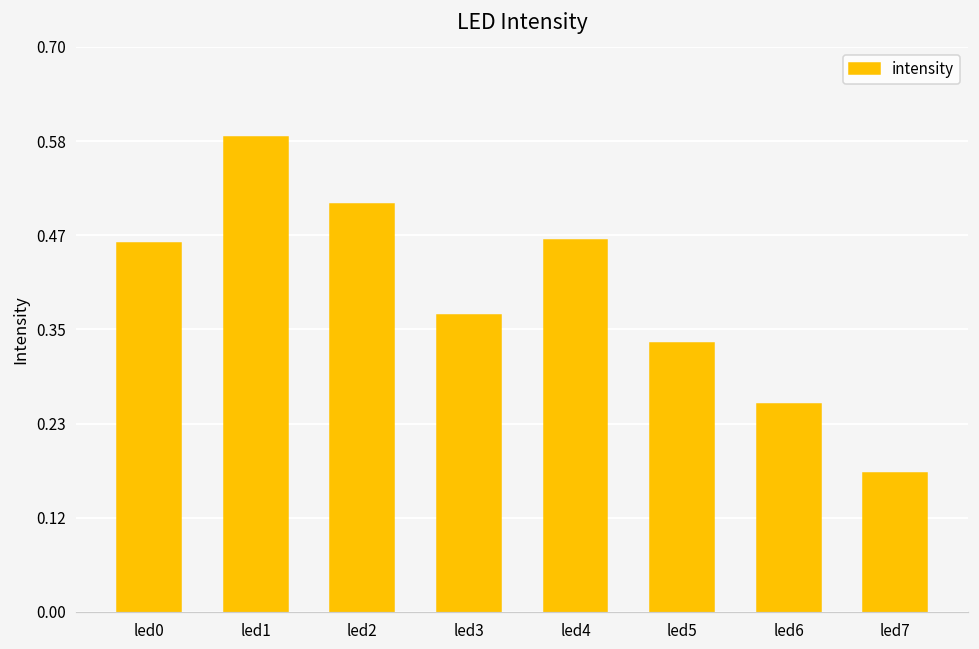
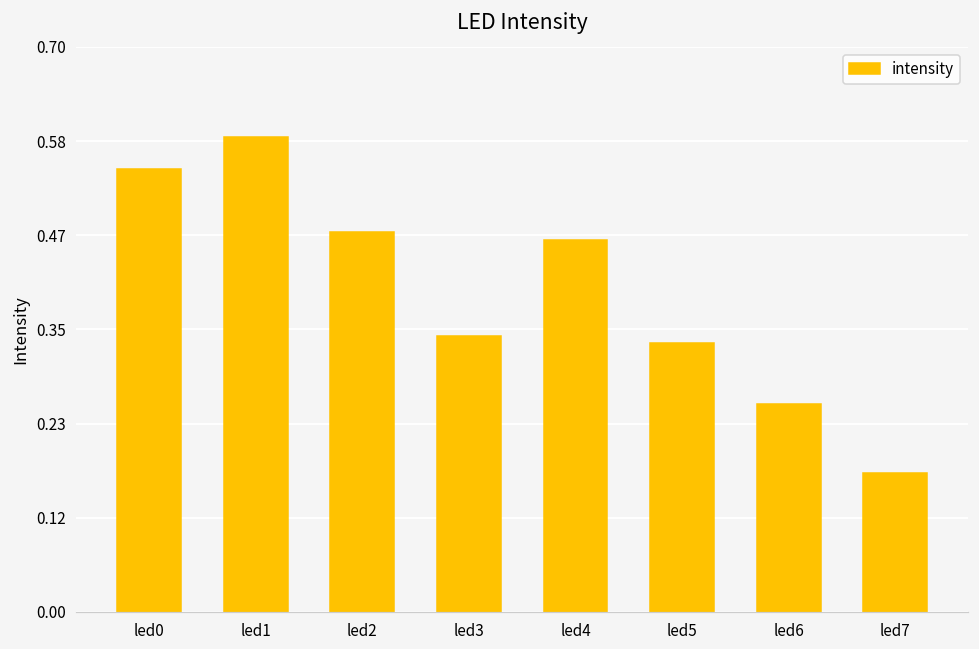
led0: 0.46 -> 0.55
led2: 0.50 -> 0.47
led3: 0.37 -> 0.34
